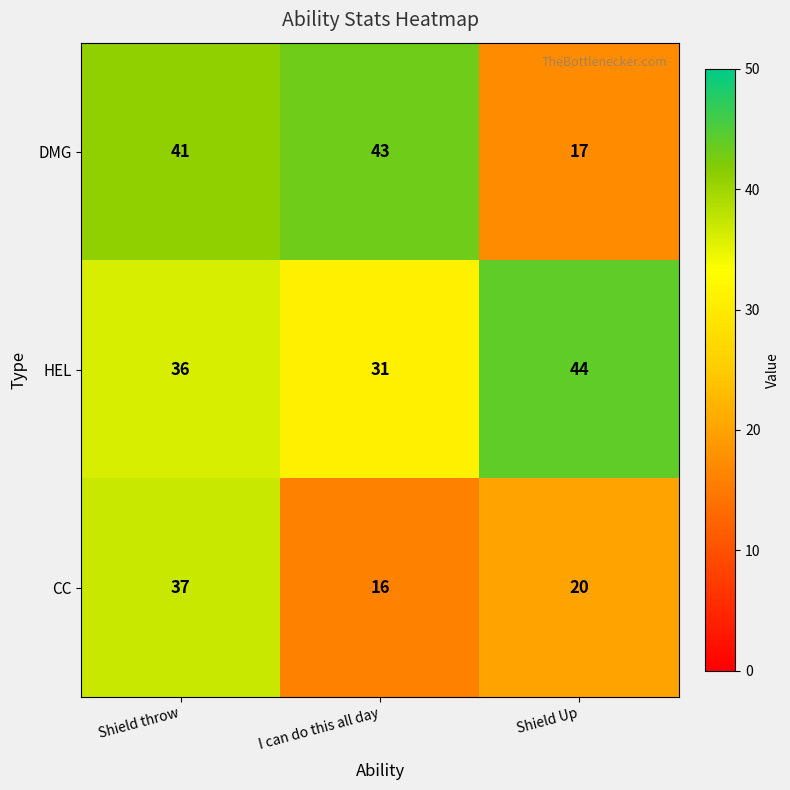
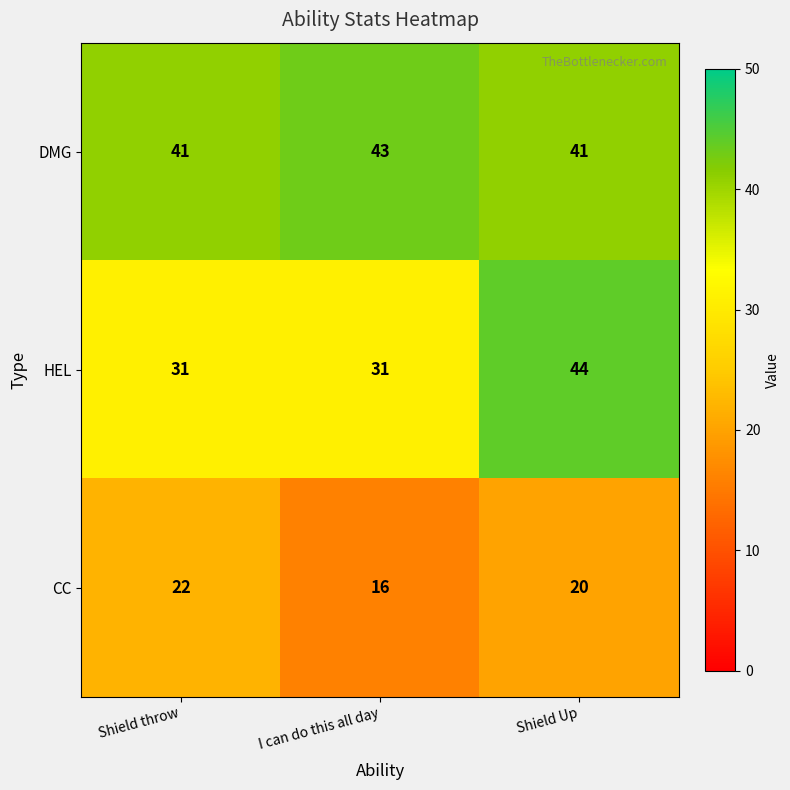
DMG, Shield Up: 17 -> 41
HEL, Shield throw: 36 -> 31
CC, Shield throw: 37 -> 22
